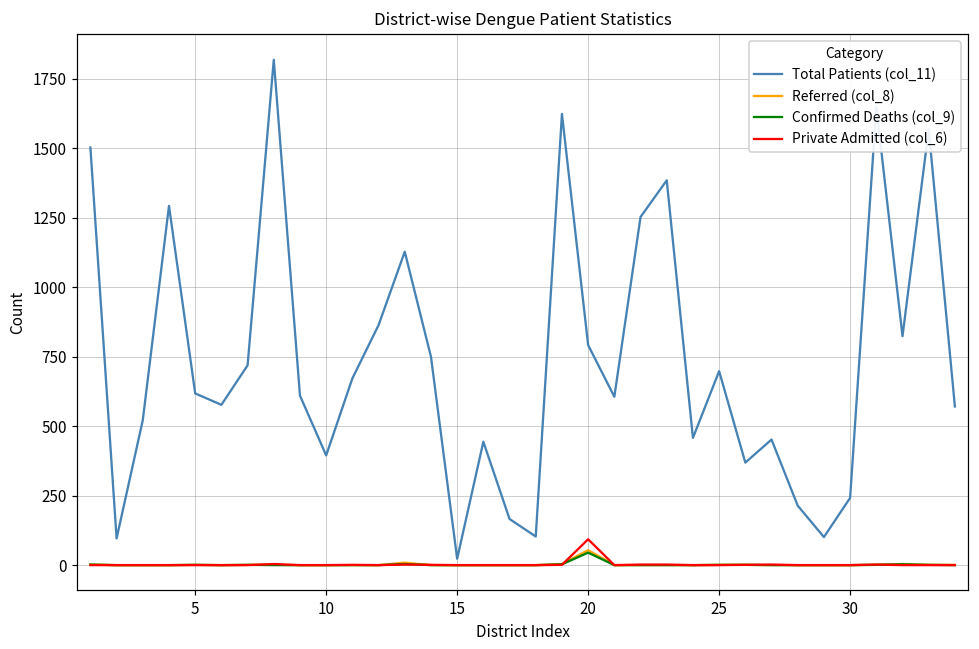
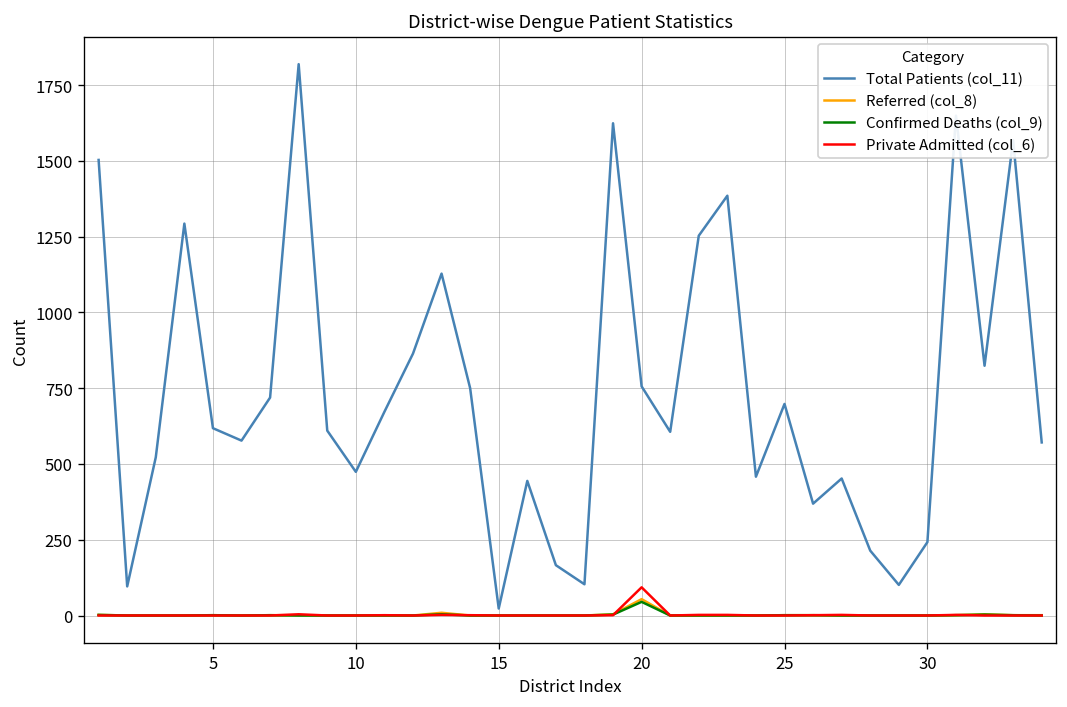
Total Patients (col_11), 10: 400 -> 470
Total Patients (col_11), 20: 790 -> 760
